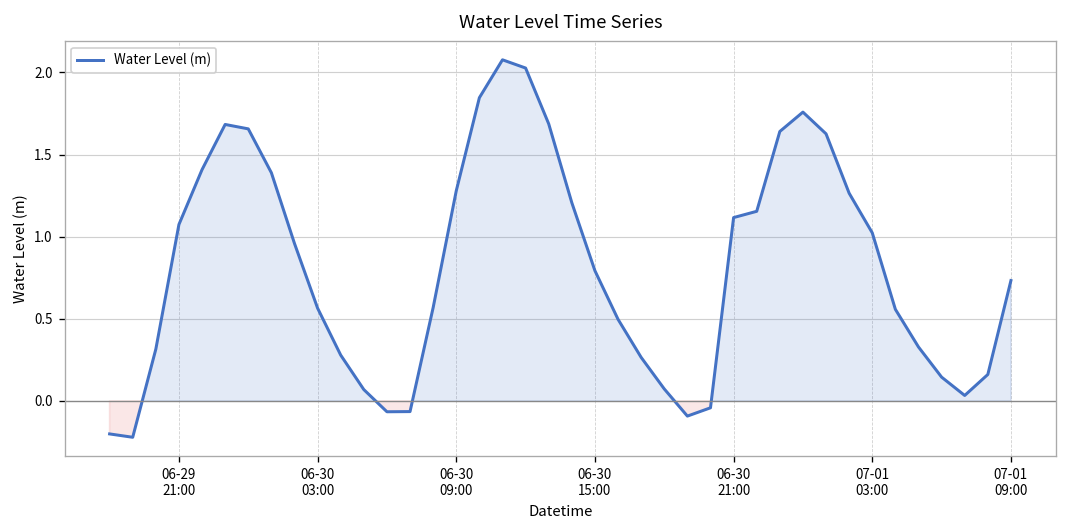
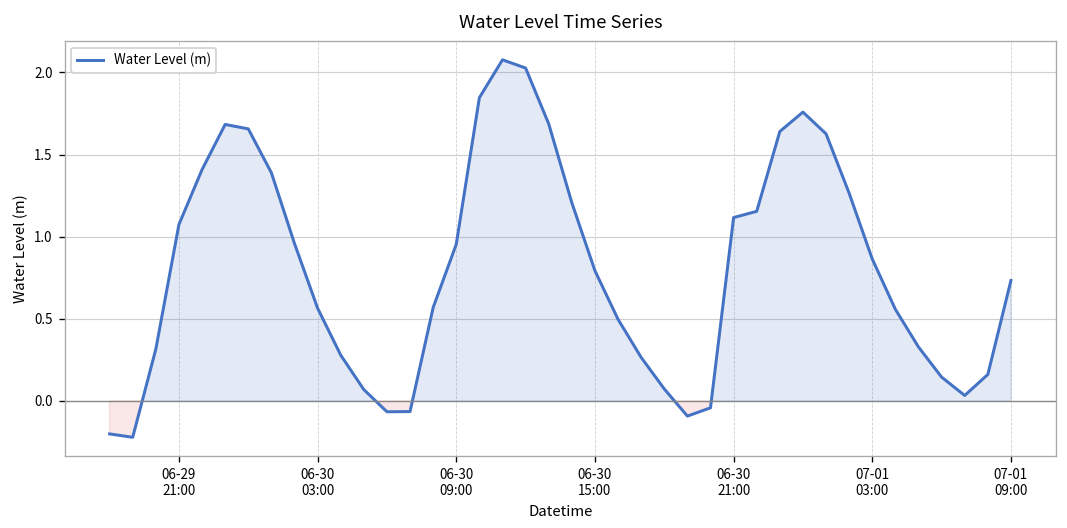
06-30 09:00: 1.28 -> 0.95
07-01 03:00: 1.02 -> 0.86
